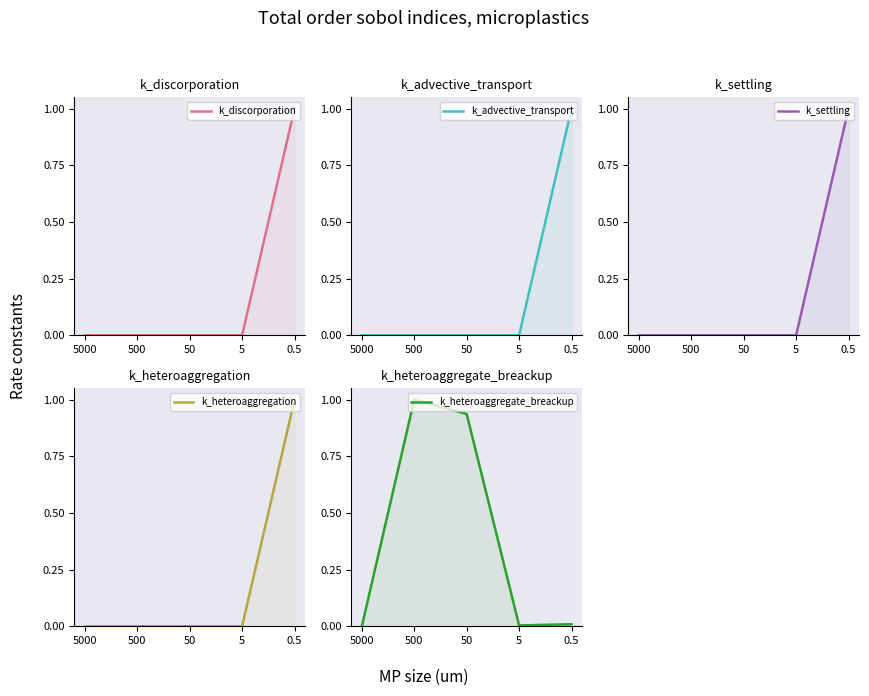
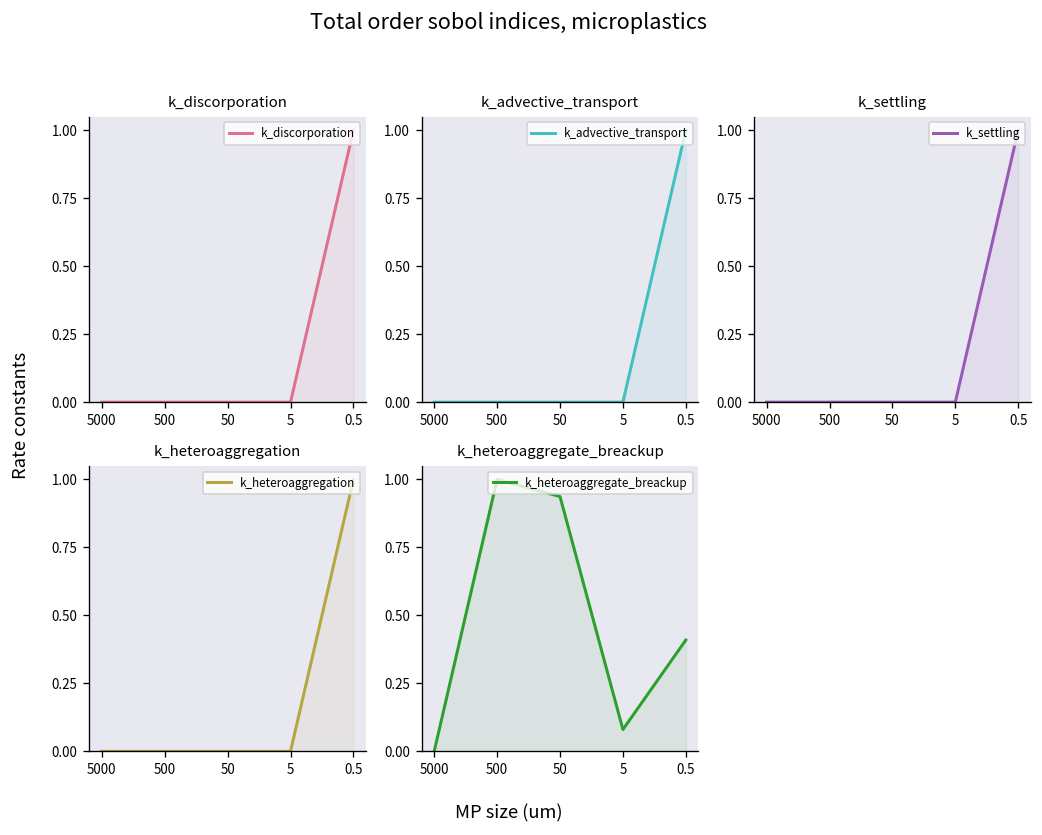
k_heteroaggregate_breackup, 5: 0.00 -> 0.08
k_heteroaggregate_breackup, 0.5: 0.01 -> 0.41
